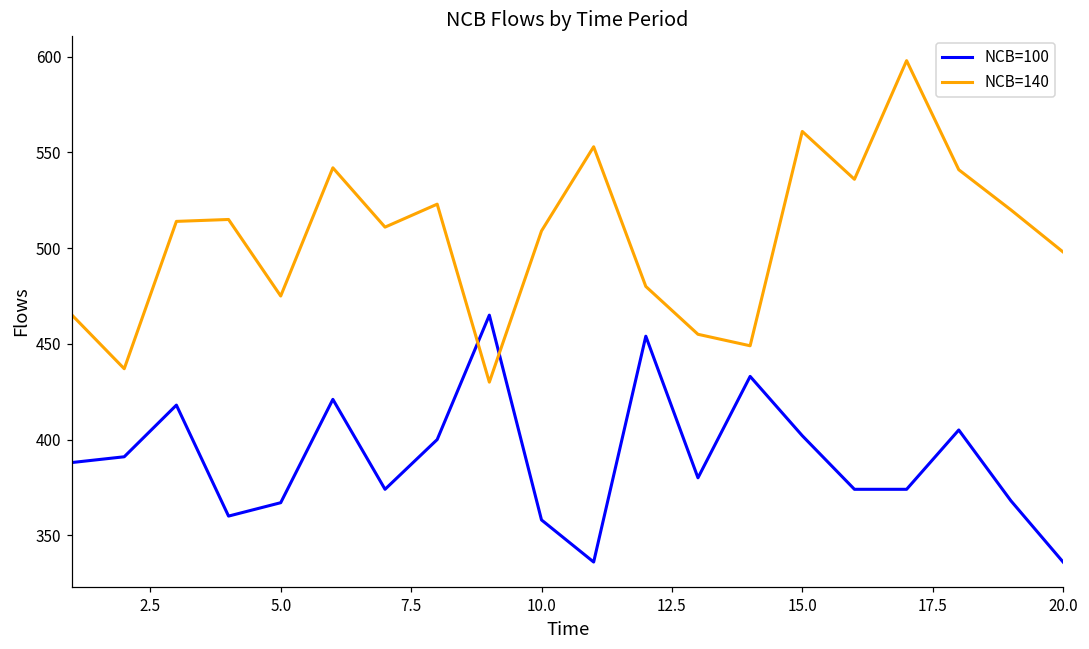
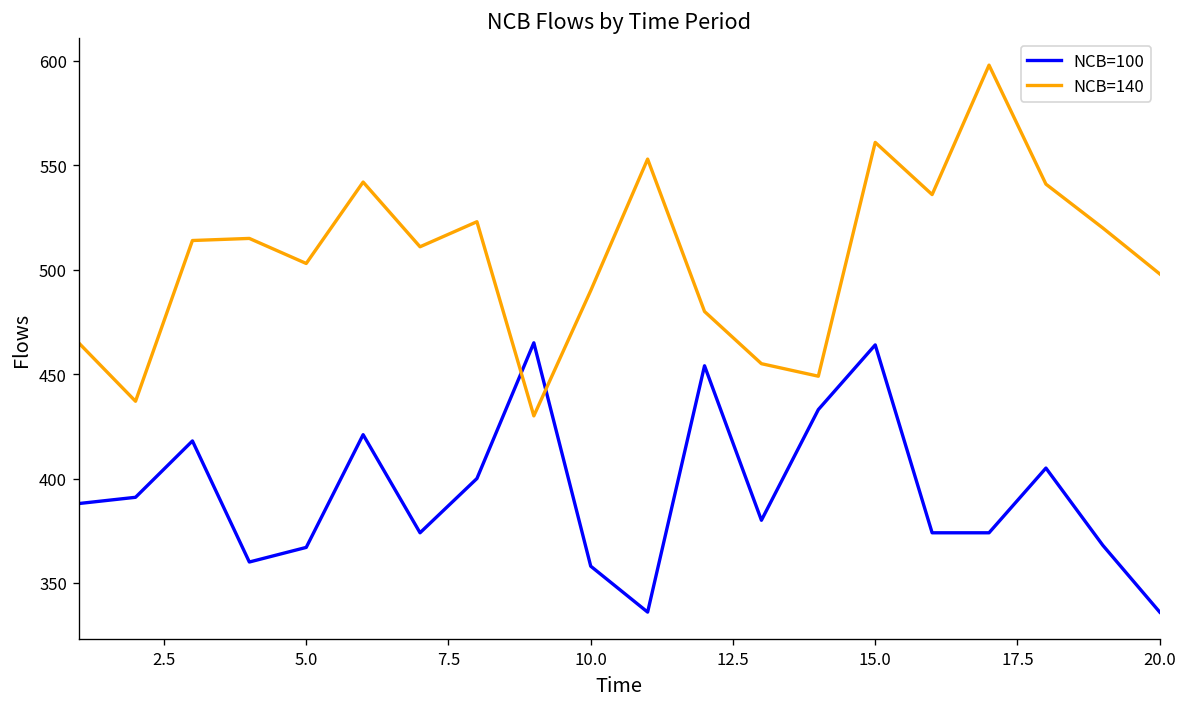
NCB=140, 5.0: 475 -> 503
NCB=140, 10.0: 509 -> 490
NCB=100, 15.0: 402 -> 464
